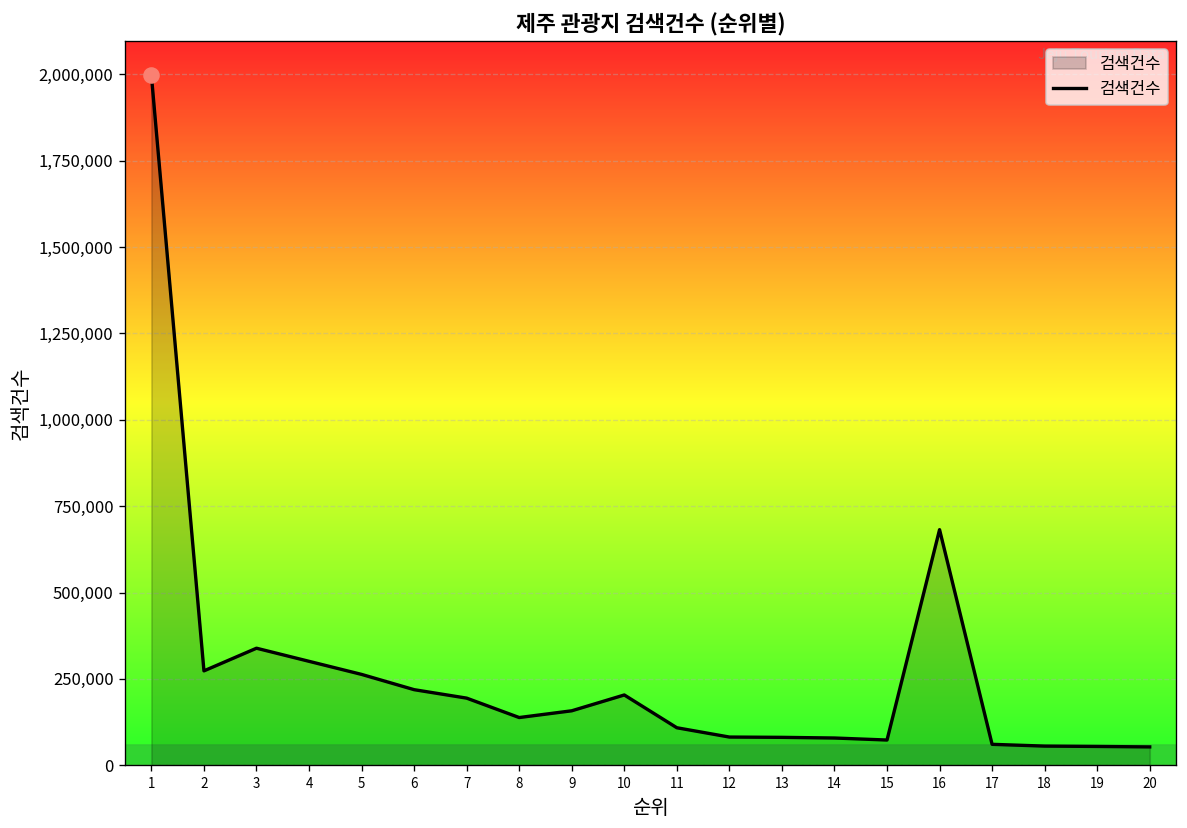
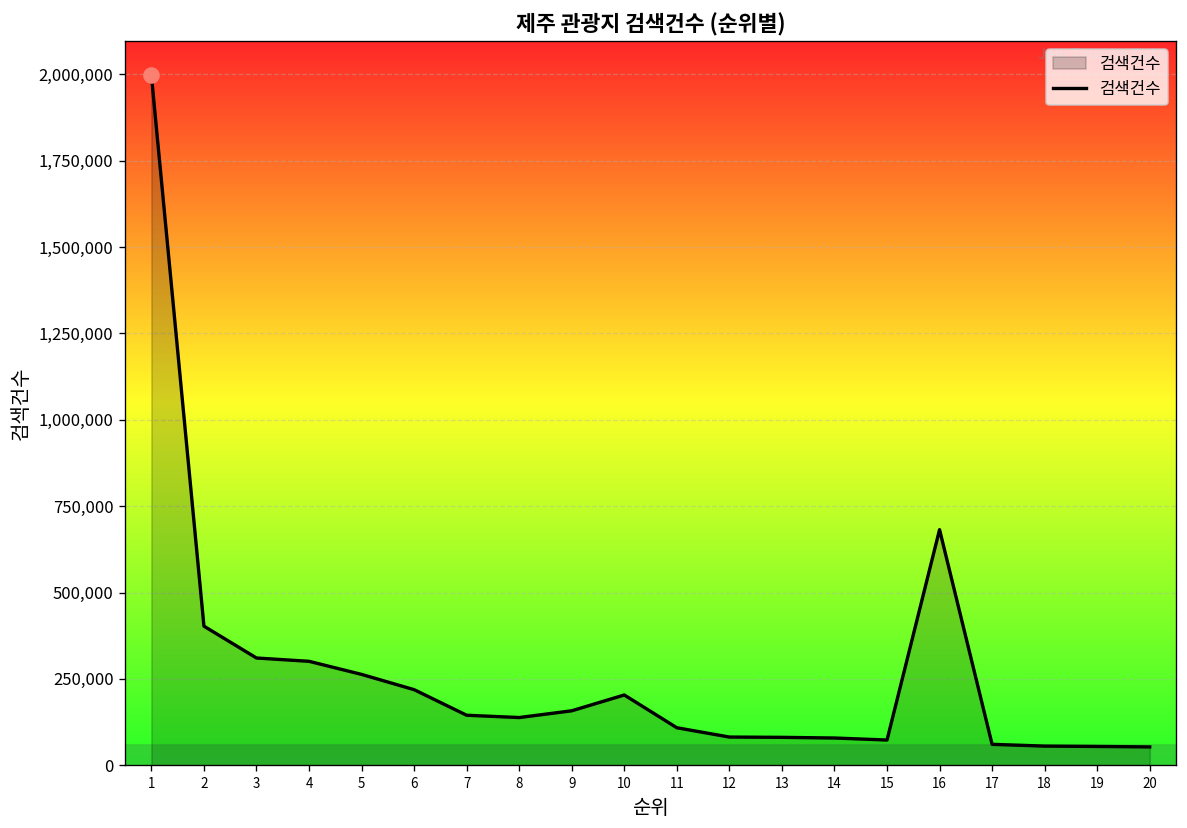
검색건수, 2: 270,000 -> 400,000
검색건수, 3: 340,000 -> 310,000
검색건수, 7: 190,000 -> 140,000
